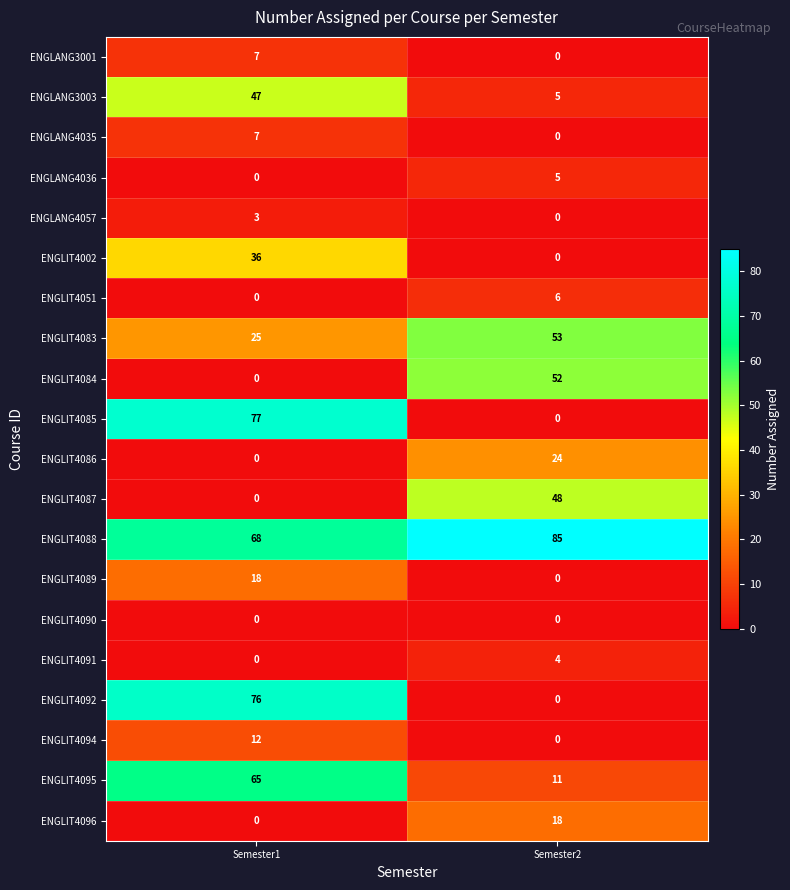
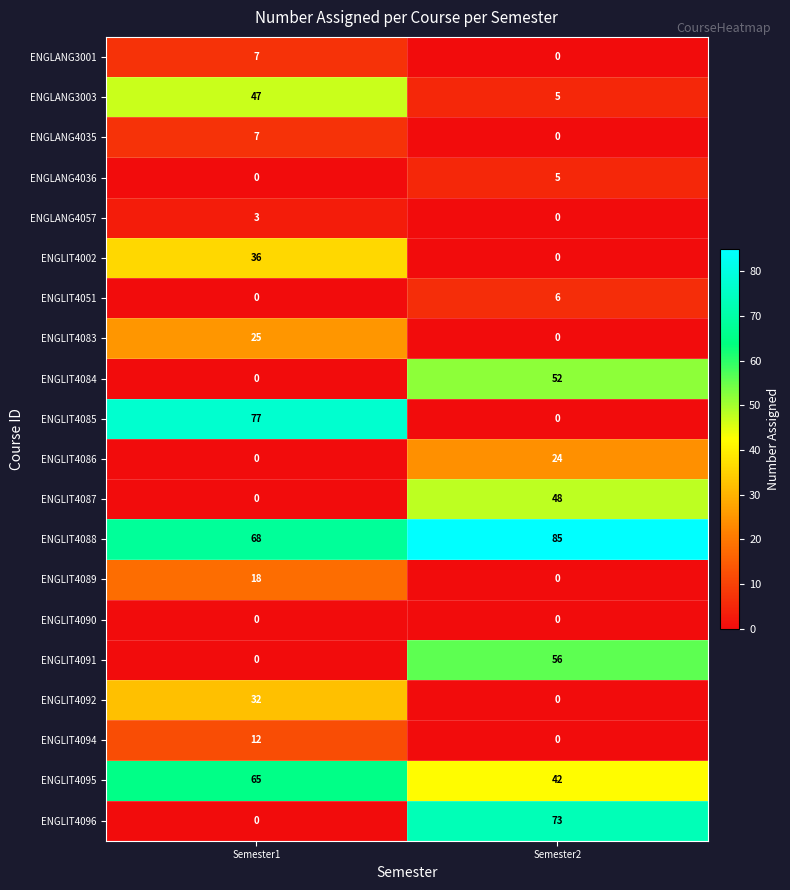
ENGLIT4083, Semester2: 53 -> 0
ENGLIT4091, Semester2: 4 -> 56
ENGLIT4092, Semester1: 76 -> 32
ENGLIT4095, Semester2: 11 -> 42
ENGLIT4096, Semester2: 18 -> 73
